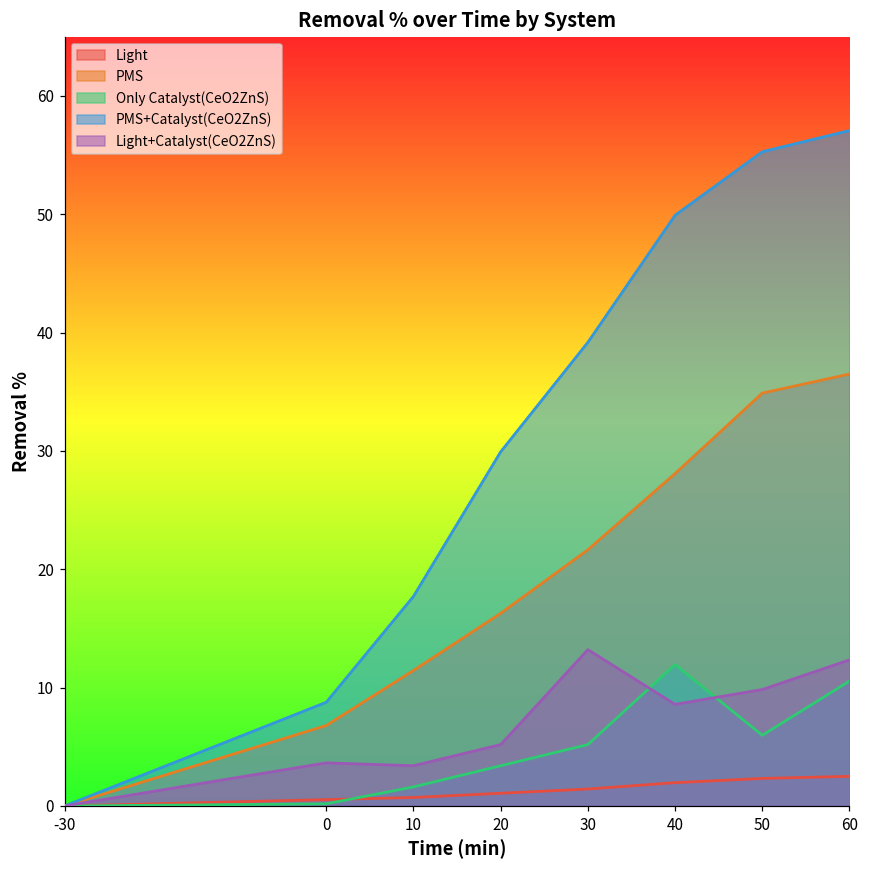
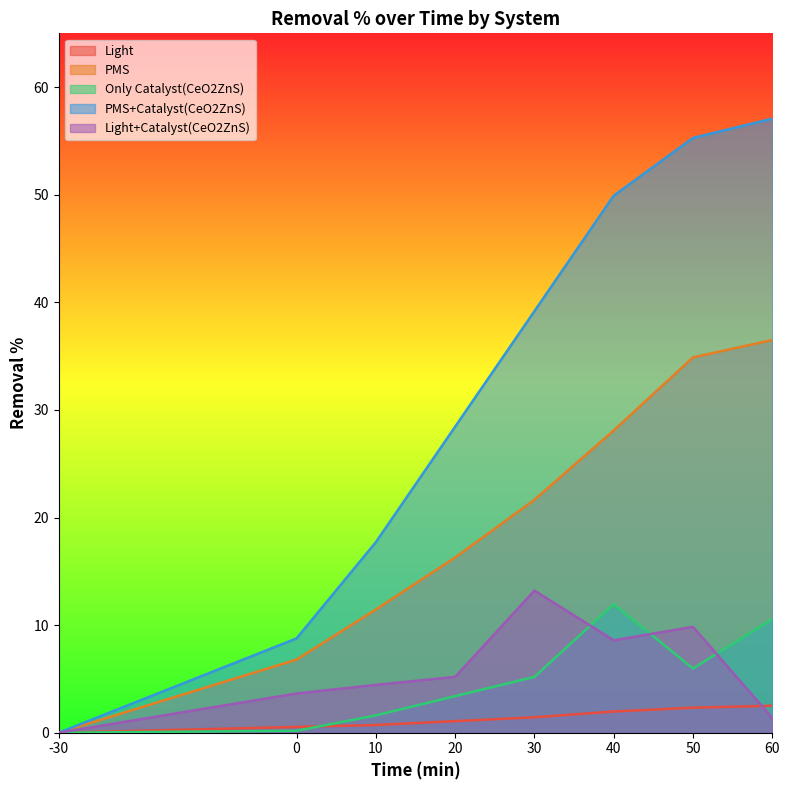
Light+Catalyst(CeO2ZnS), 10: 3.4 -> 4.4
PMS+Catalyst(CeO2ZnS), 20: 29.9 -> 28.4
Light+Catalyst(CeO2ZnS), 60: 12.3 -> 1.4
